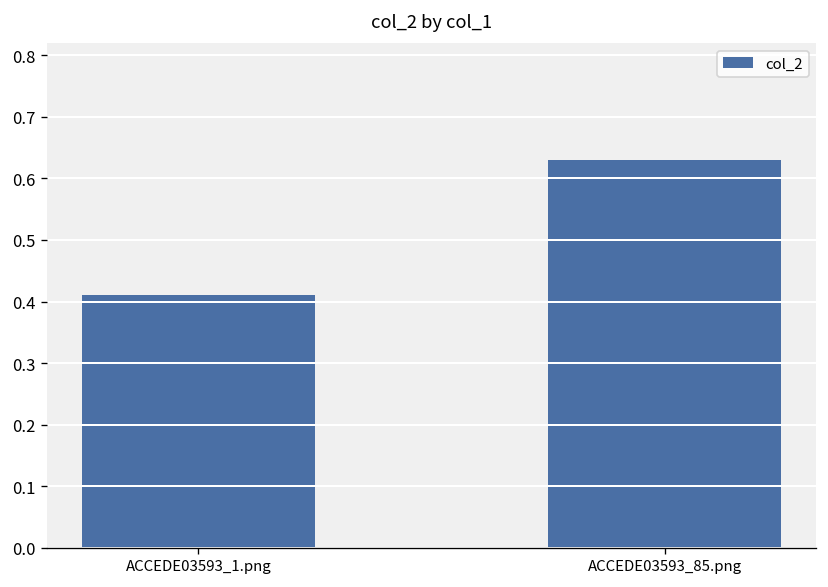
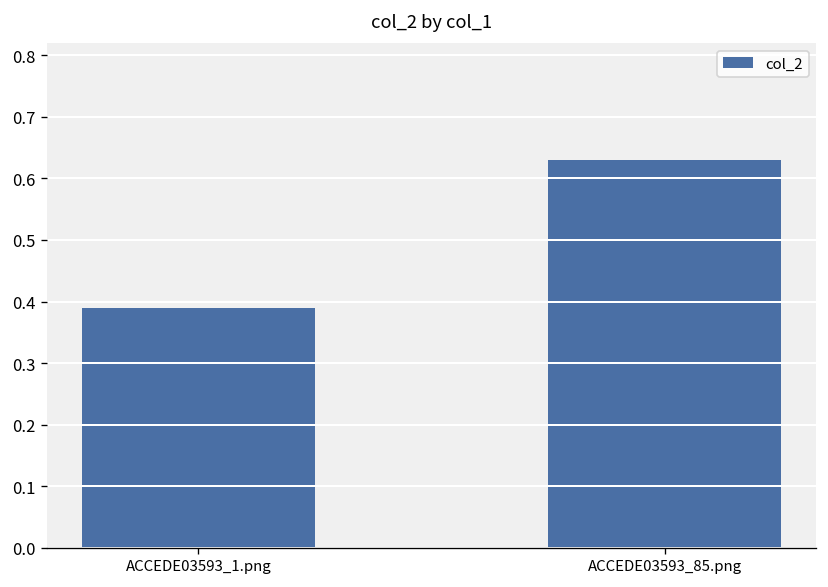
ACCEDE03593_1.png: 0.41 -> 0.39
